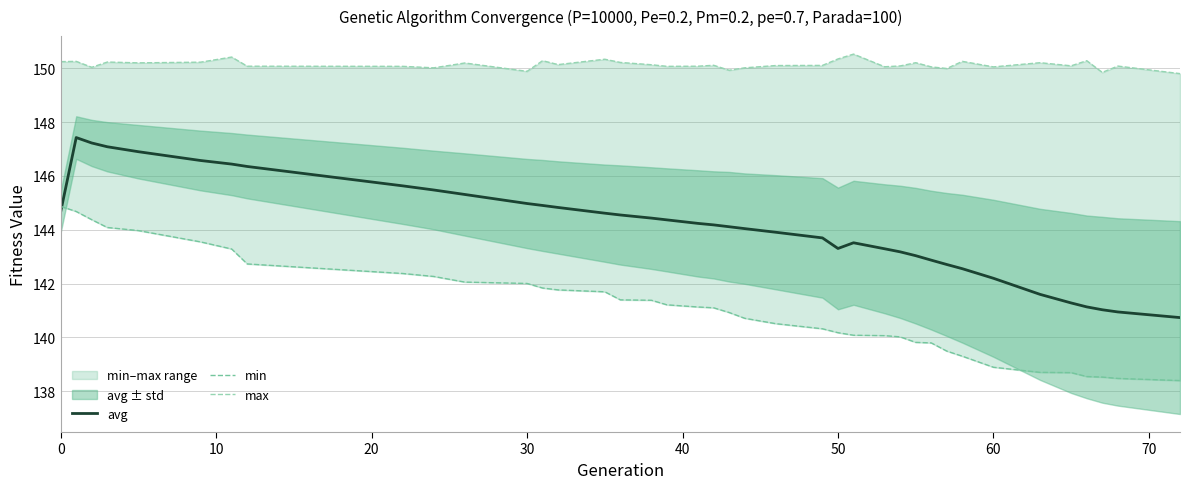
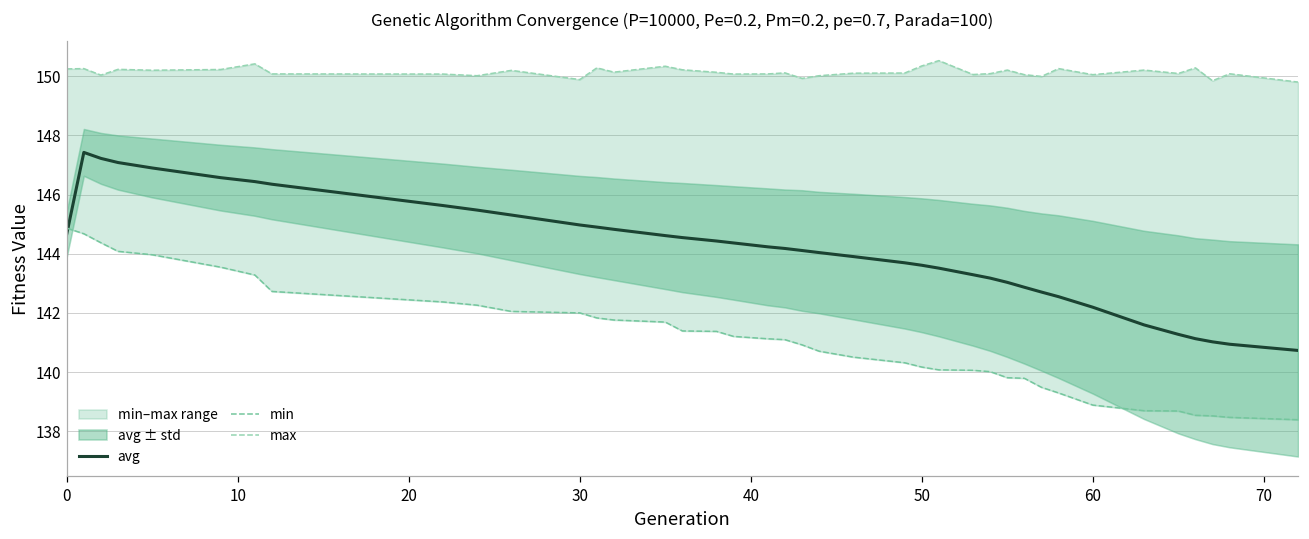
avg, 50: 143.3 -> 143.6
